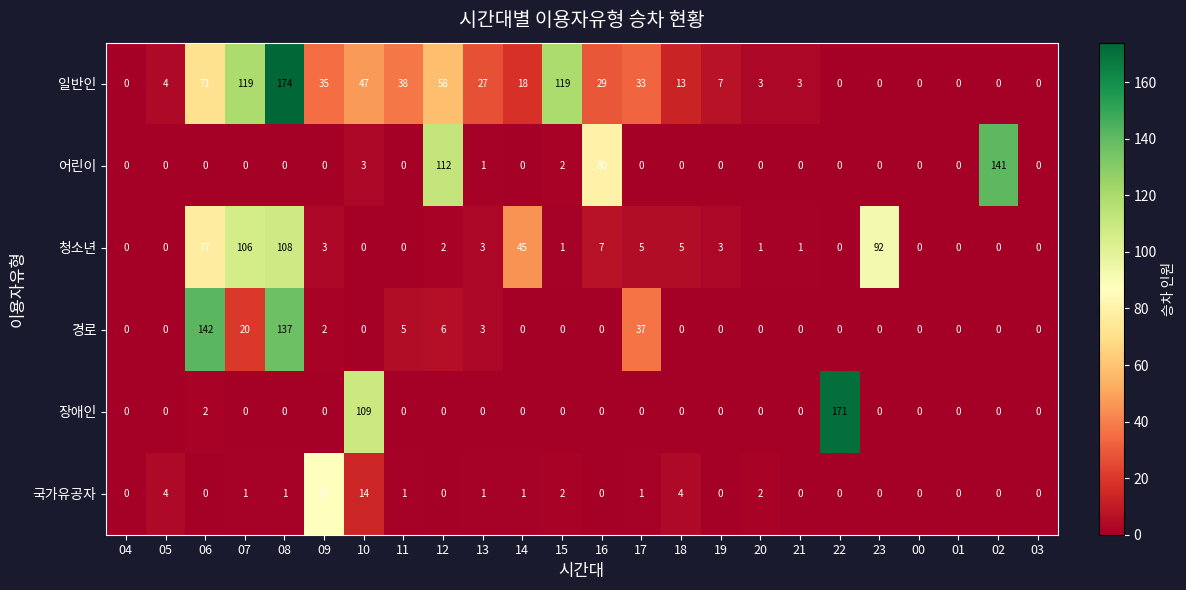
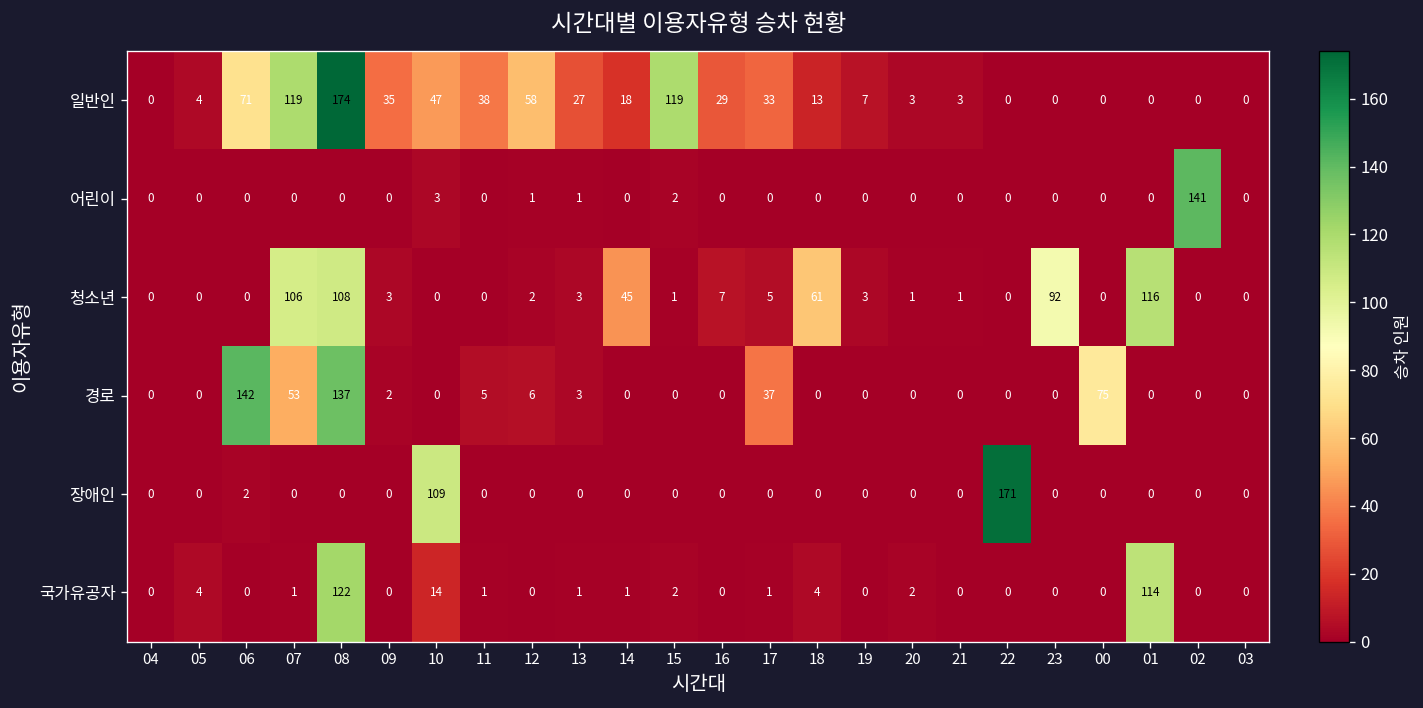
어린이, 12: 112 -> 1
어린이, 16: 80 -> 0
청소년, 06: 77 -> 0
청소년, 18: 5 -> 61
청소년, 01: 0 -> 116
경로, 07: 20 -> 53
경로, 00: 0 -> 75
국가유공자, 08: 1 -> 122
국가유공자, 09: 87 -> 0
국가유공자, 01: 0 -> 114
